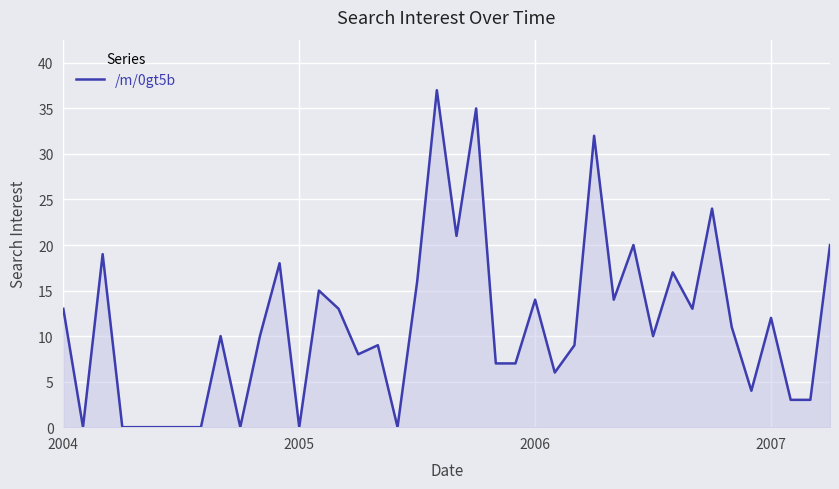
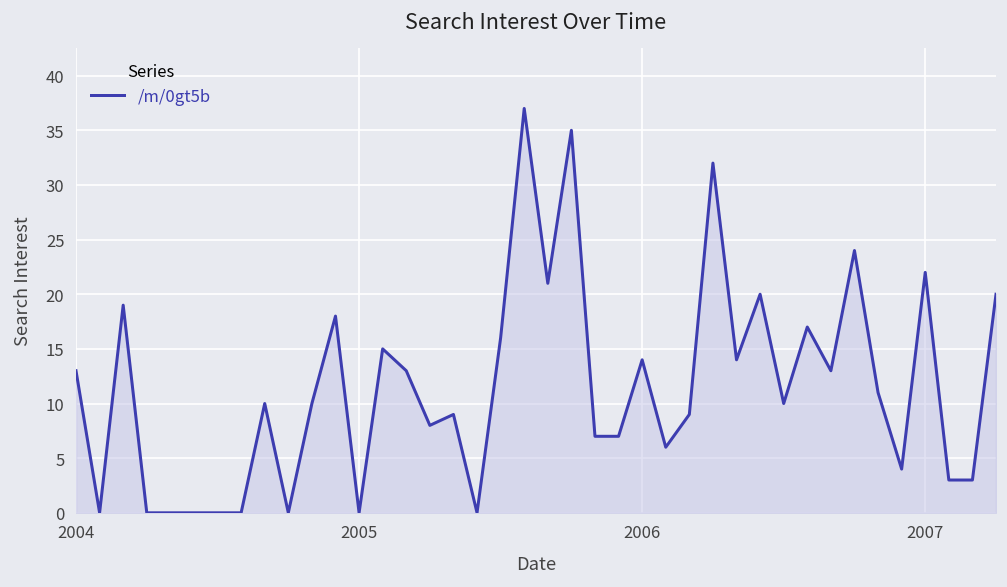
2007: 12 -> 22
